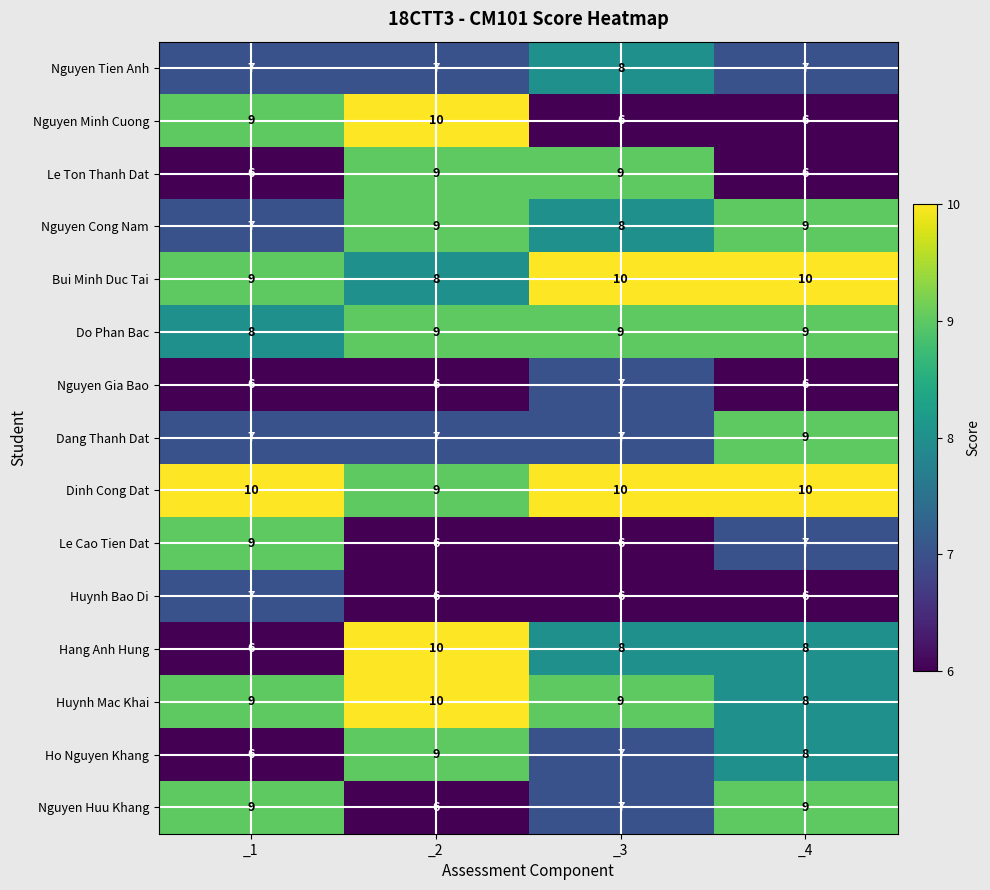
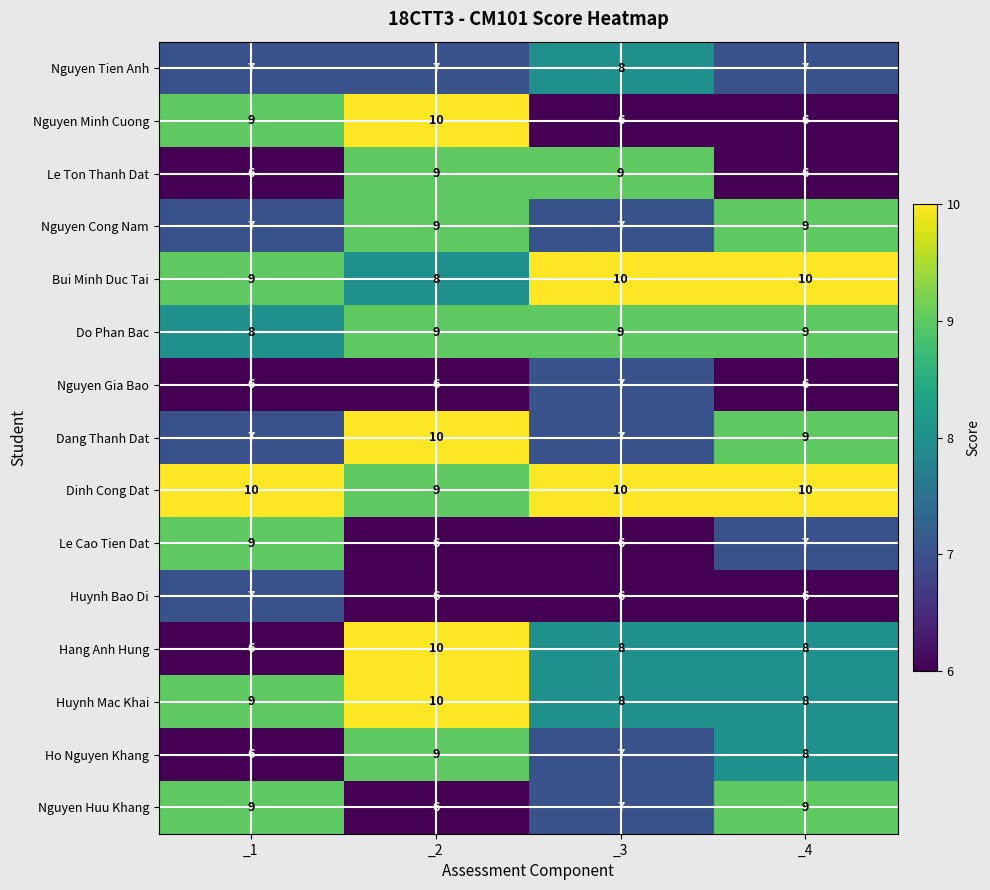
Nguyen Cong Nam, _3: 8 -> 7
Dang Thanh Dat, _2: 7 -> 10
Huynh Mac Khai, _3: 9 -> 8
